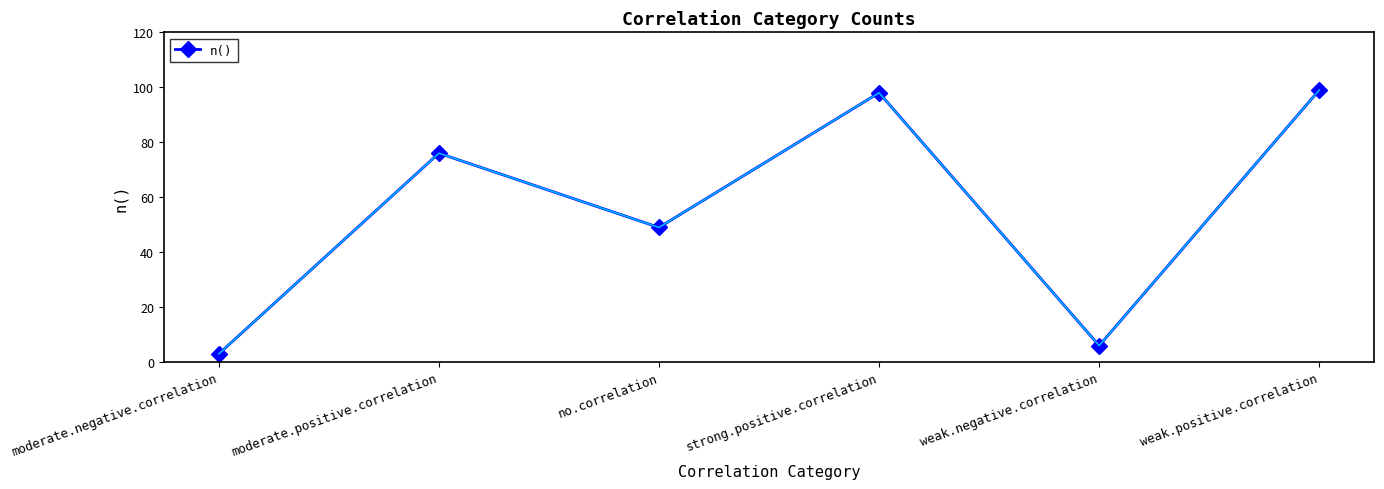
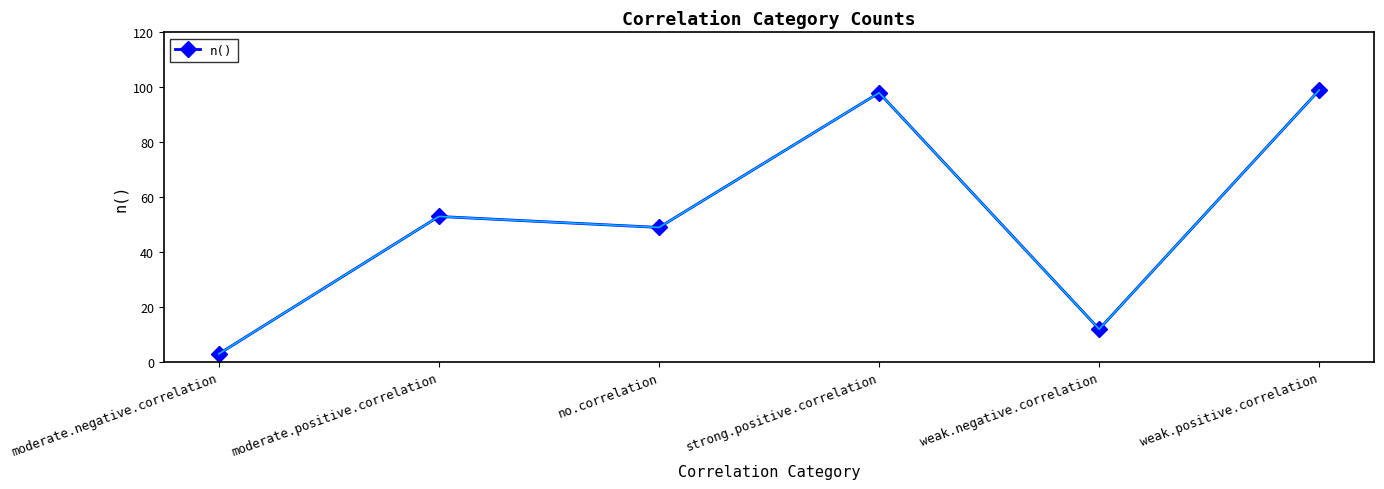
moderate.positive.correlation: 76 -> 53
weak.negative.correlation: 6 -> 12
